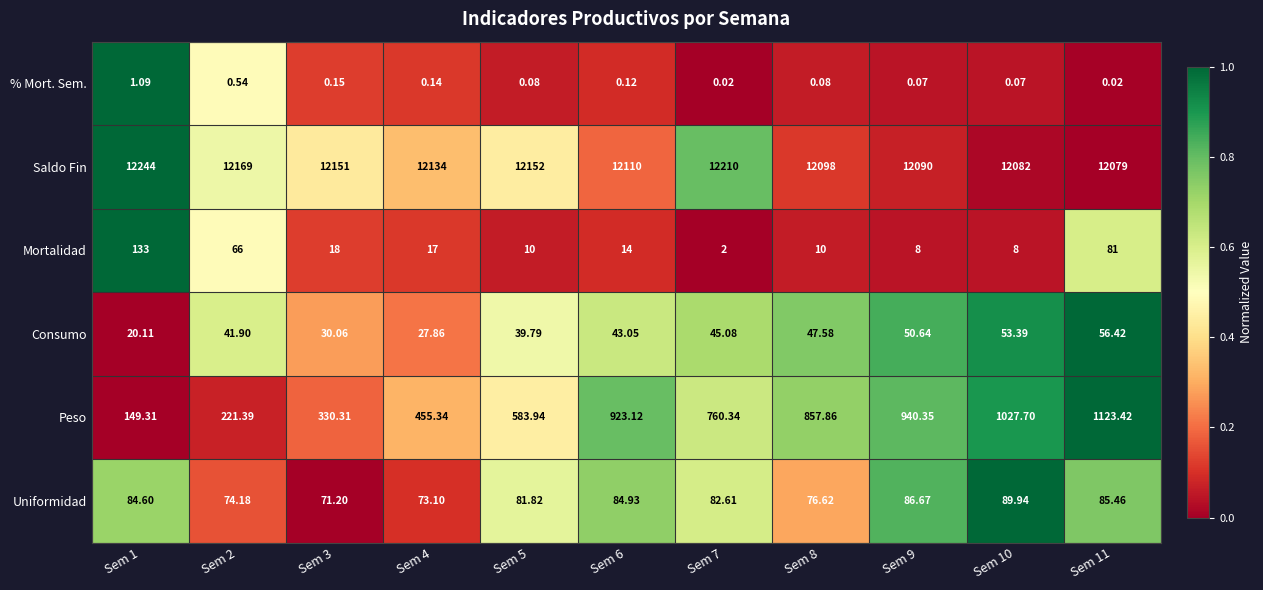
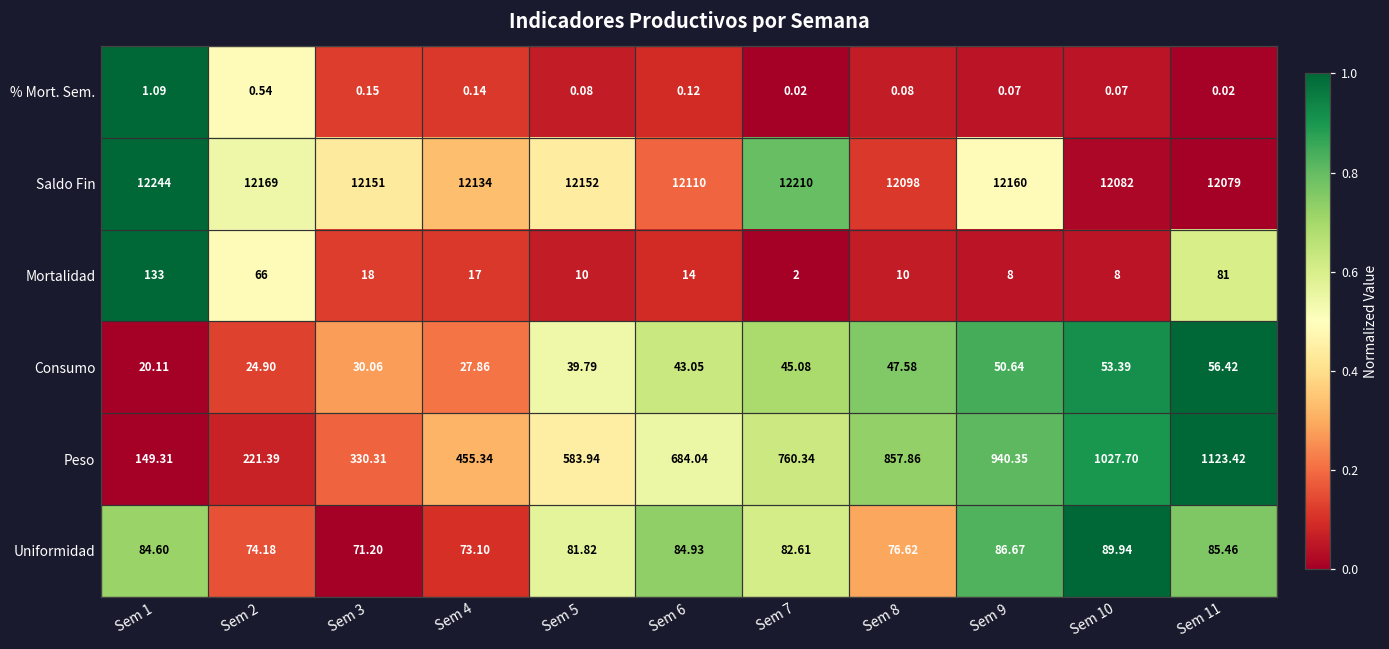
Saldo Fin, Sem 9: 12090 -> 12160
Consumo, Sem 2: 41.90 -> 24.90
Peso, Sem 6: 923.12 -> 684.04
